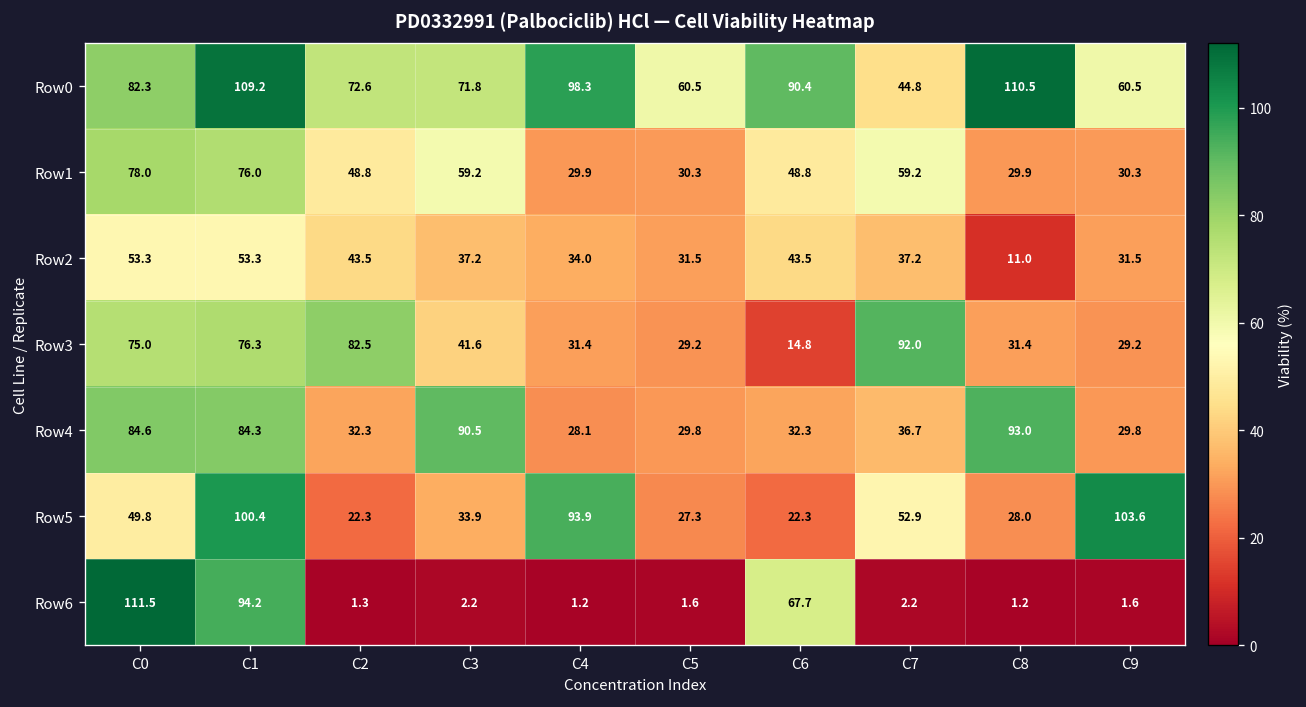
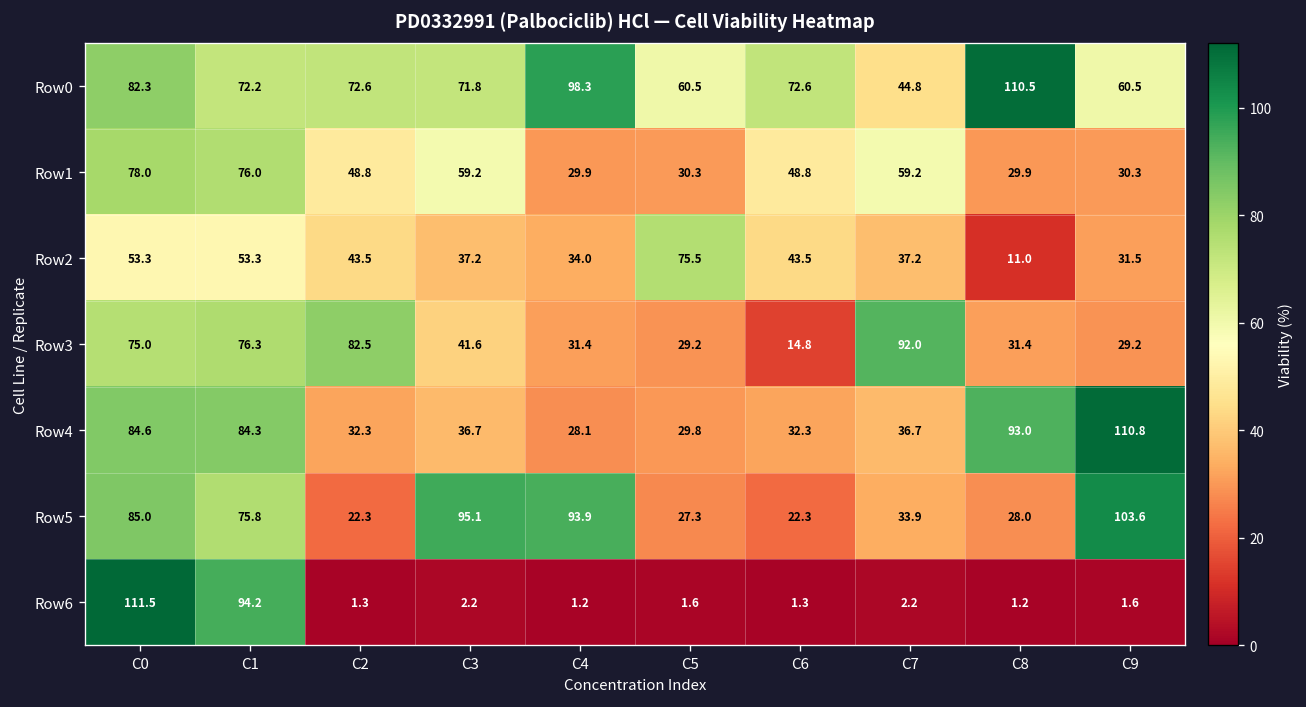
Row0, C1: 109.2 -> 72.2
Row0, C6: 90.4 -> 72.6
Row2, C5: 31.5 -> 75.5
Row4, C3: 90.5 -> 36.7
Row4, C9: 29.8 -> 110.8
Row5, C0: 49.8 -> 85.0
Row5, C1: 100.4 -> 75.8
Row5, C3: 33.9 -> 95.1
Row5, C7: 52.9 -> 33.9
Row6, C6: 67.7 -> 1.3
